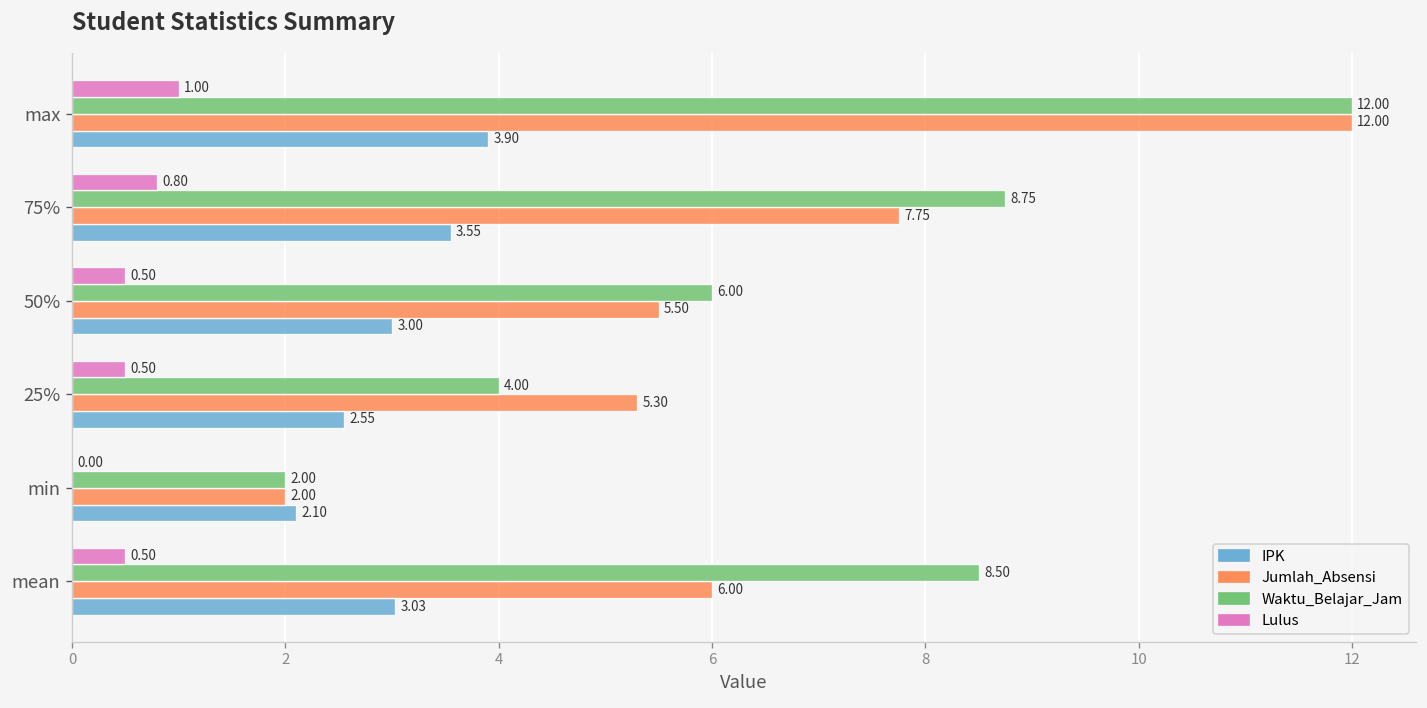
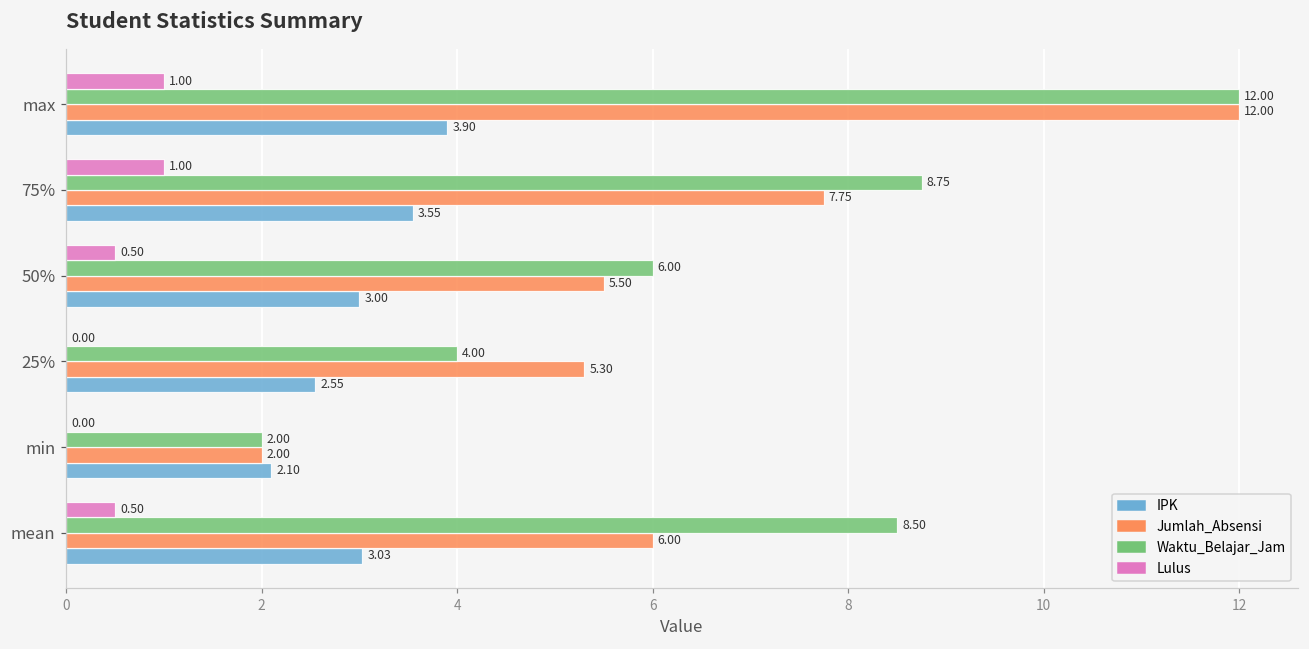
Lulus, 75%: 0.80 -> 1.00
Lulus, 25%: 0.50 -> 0.00
